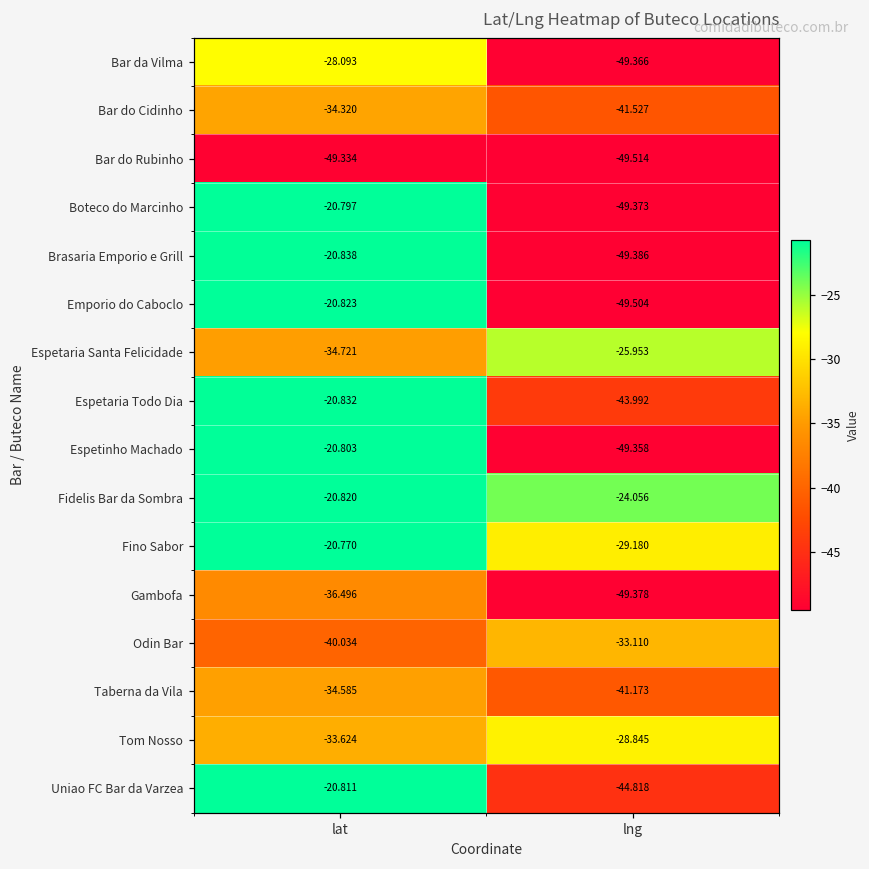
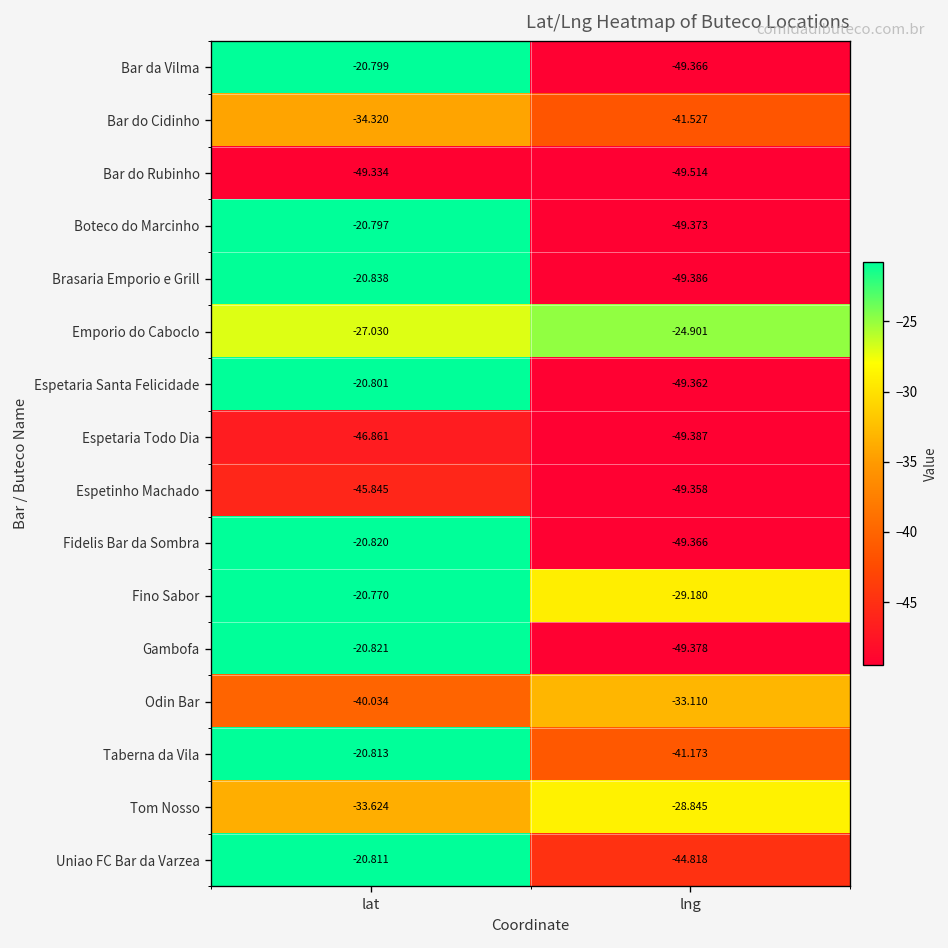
Bar da Vilma, lat: -28.093 -> -20.799
Emporio do Caboclo, lat: -20.823 -> -27.030
Emporio do Caboclo, lng: -49.504 -> -24.901
Espetaria Santa Felicidade, lat: -34.721 -> -20.801
Espetaria Santa Felicidade, lng: -25.953 -> -49.362
Espetaria Todo Dia, lat: -20.832 -> -46.861
Espetaria Todo Dia, lng: -43.992 -> -49.387
Espetinho Machado, lat: -20.803 -> -45.845
Fidelis Bar da Sombra, lng: -24.056 -> -49.366
Gambofa, lat: -36.496 -> -20.821
Taberna da Vila, lat: -34.585 -> -20.813
